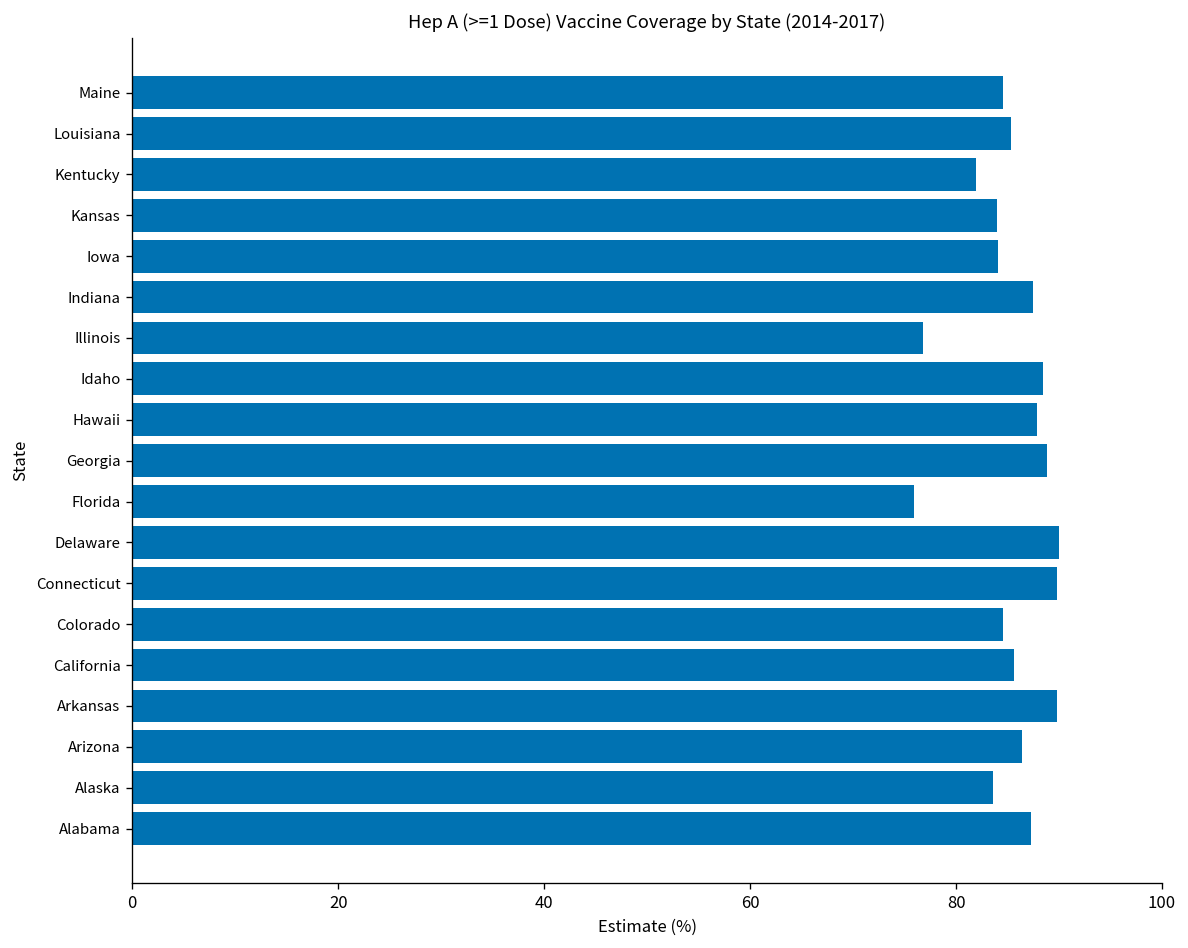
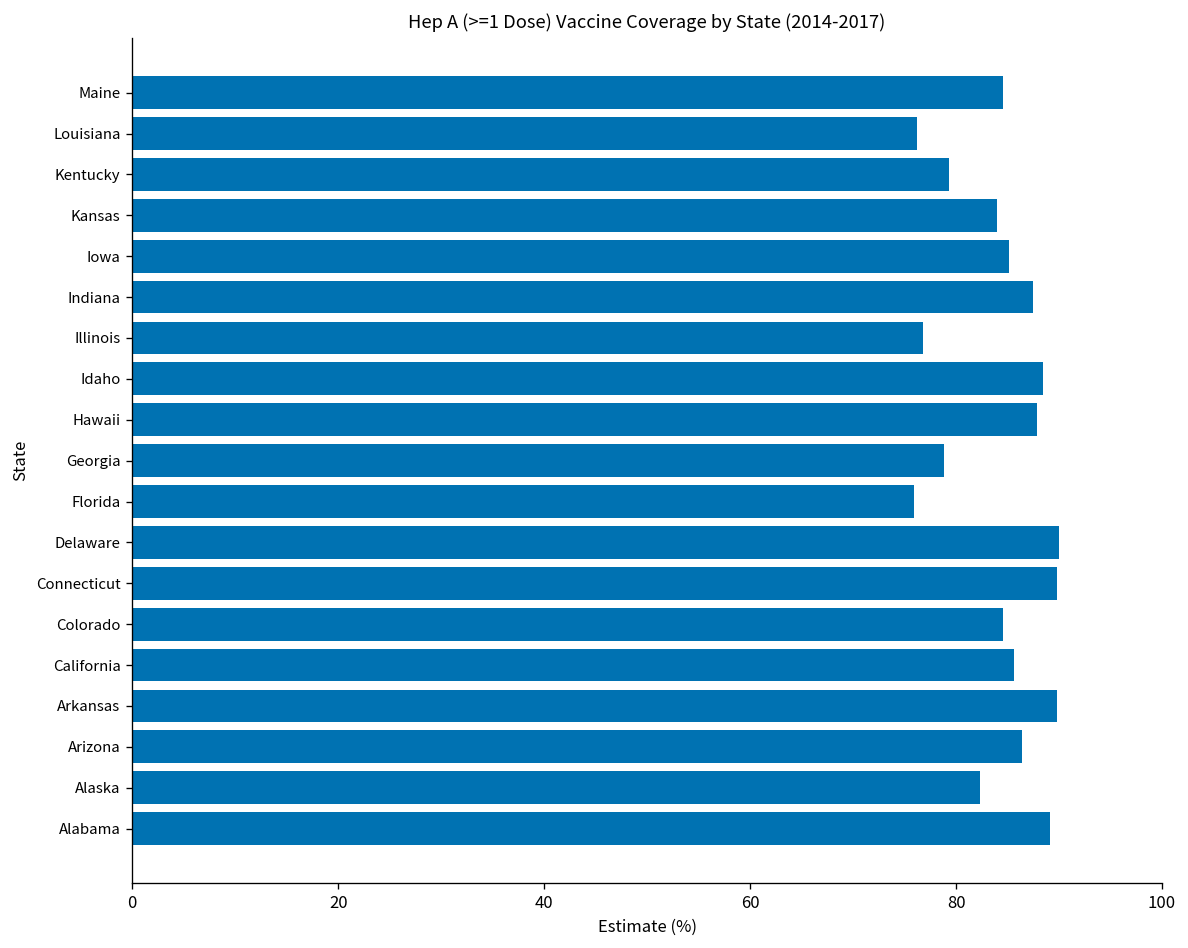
Louisiana: 85 -> 76
Kentucky: 82 -> 79
Iowa: 84 -> 85
Georgia: 89 -> 79
Alaska: 84 -> 82
Alabama: 87 -> 89
